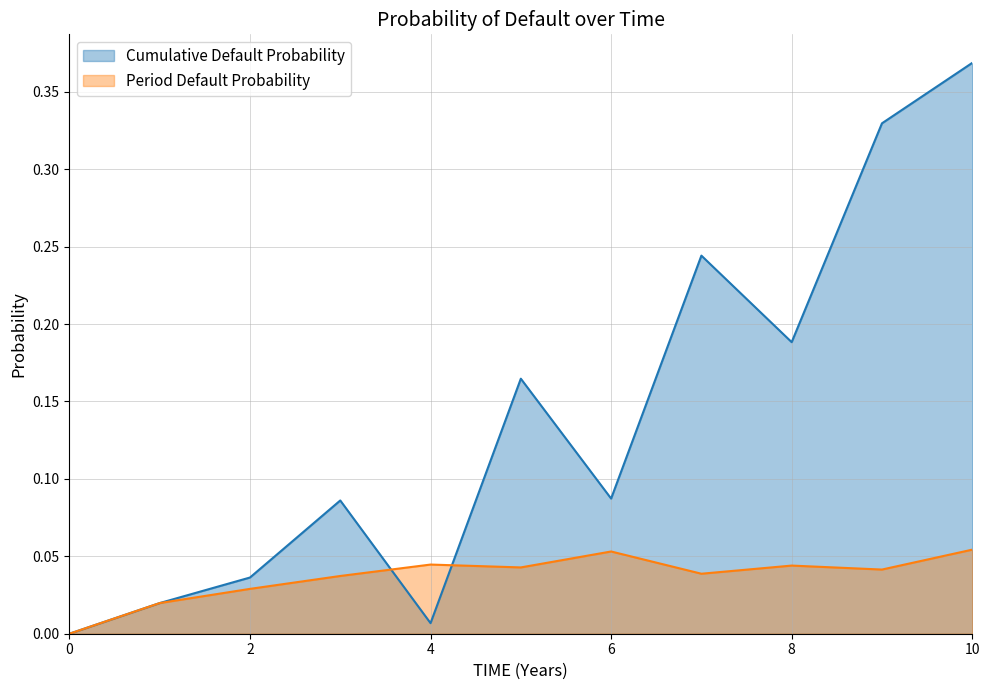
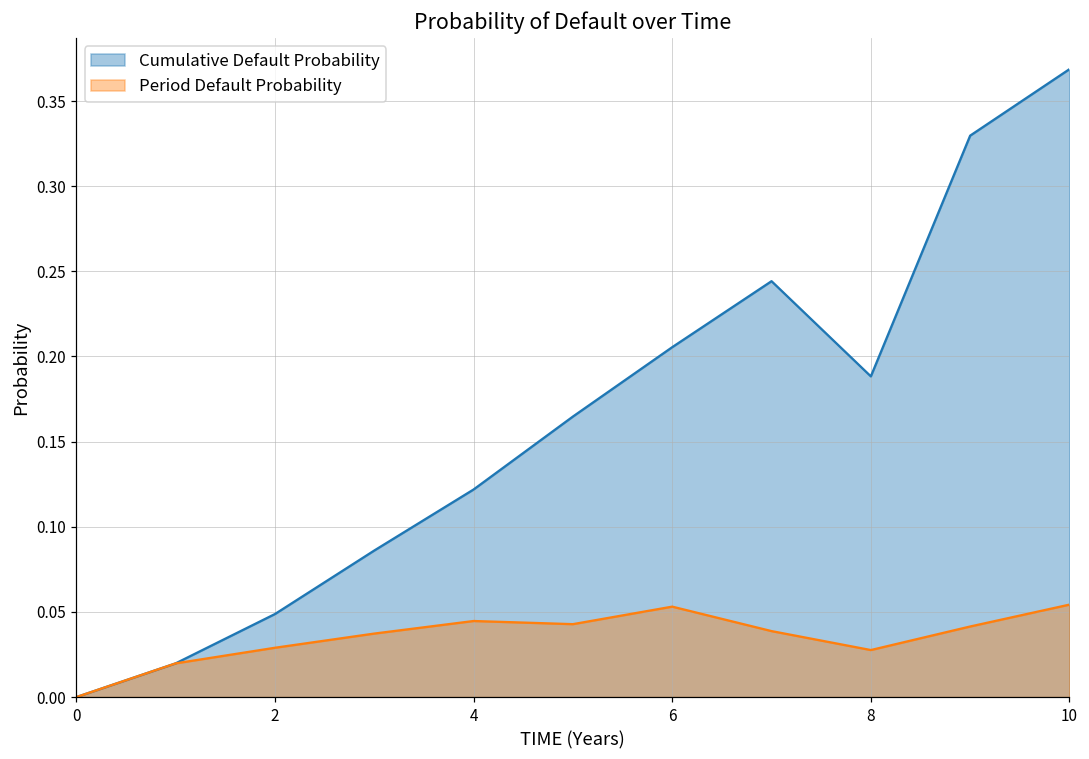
Cumulative Default Probability, 2: 0.036 -> 0.049
Cumulative Default Probability, 4: 0.007 -> 0.122
Cumulative Default Probability, 6: 0.087 -> 0.205
Period Default Probability, 8: 0.044 -> 0.028
